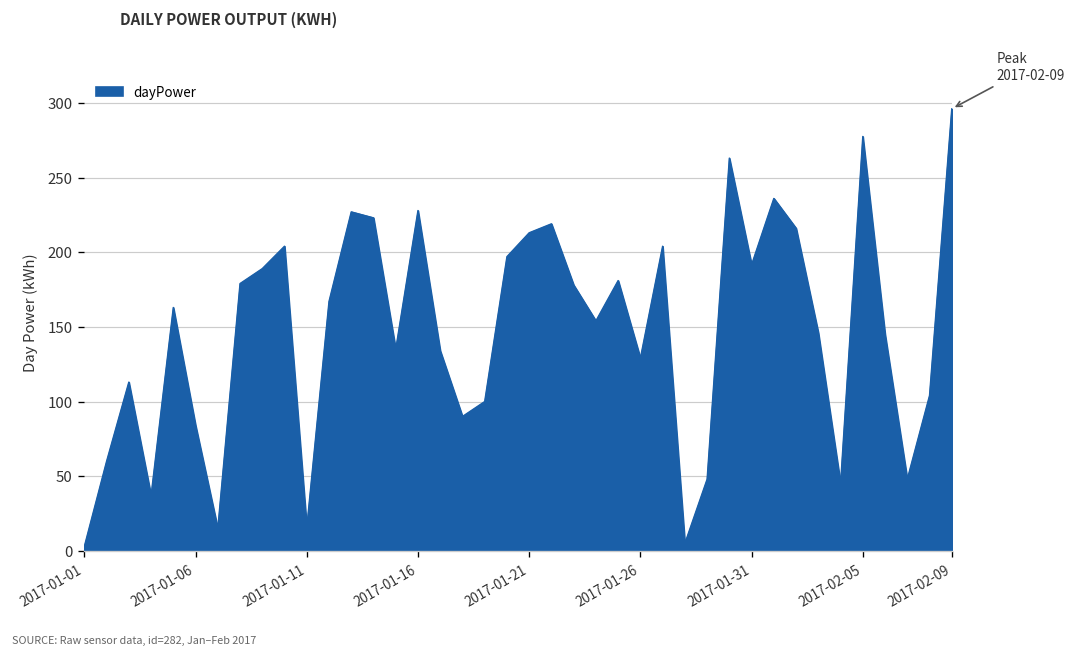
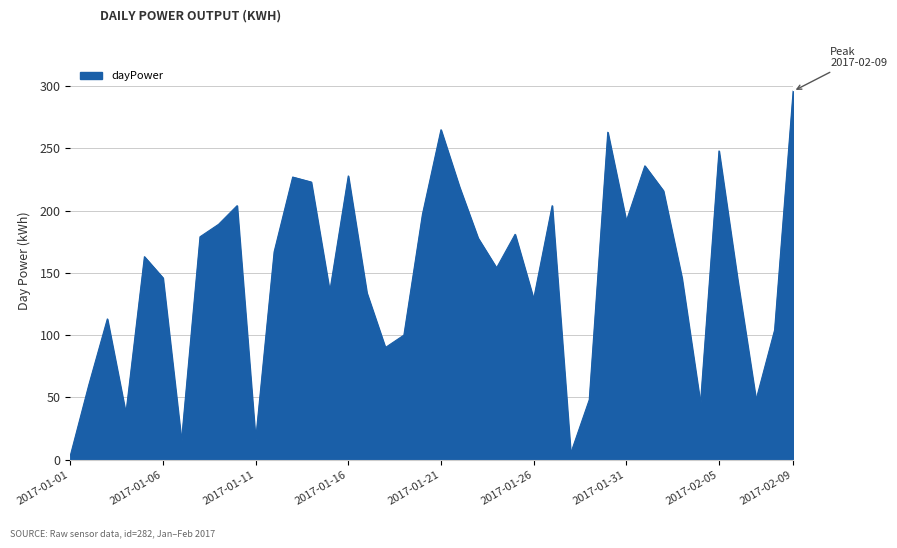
2017-01-06: 84 -> 146
2017-01-21: 213 -> 265
2017-02-05: 278 -> 248
